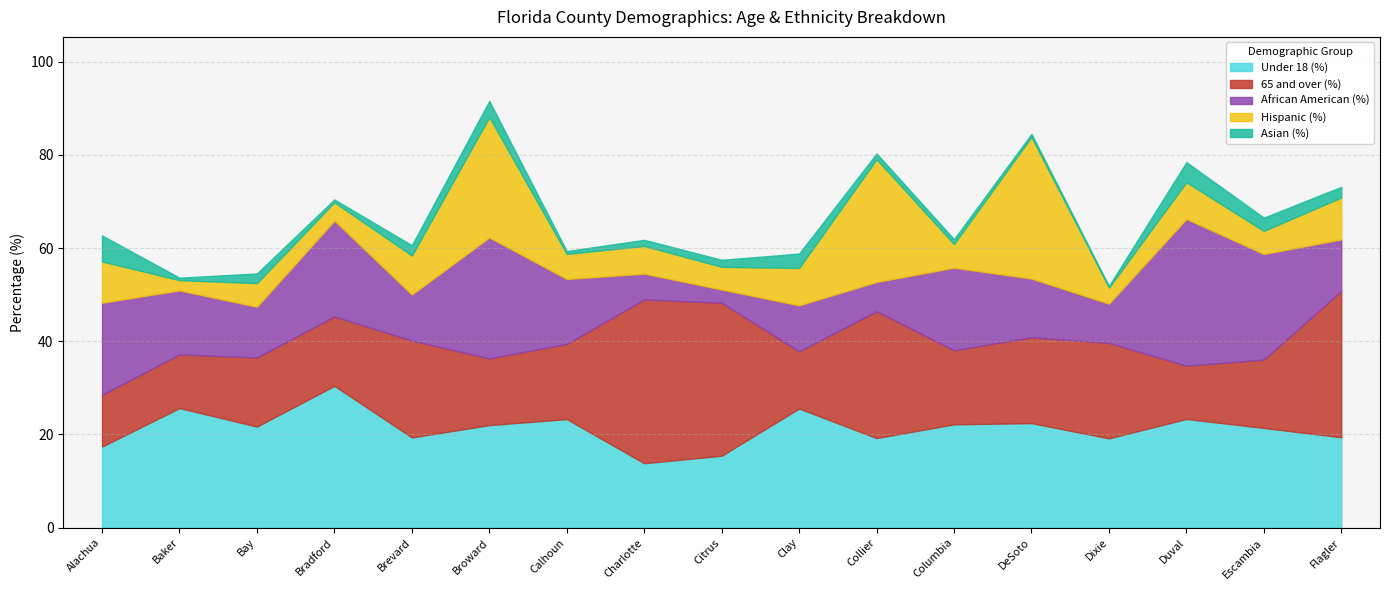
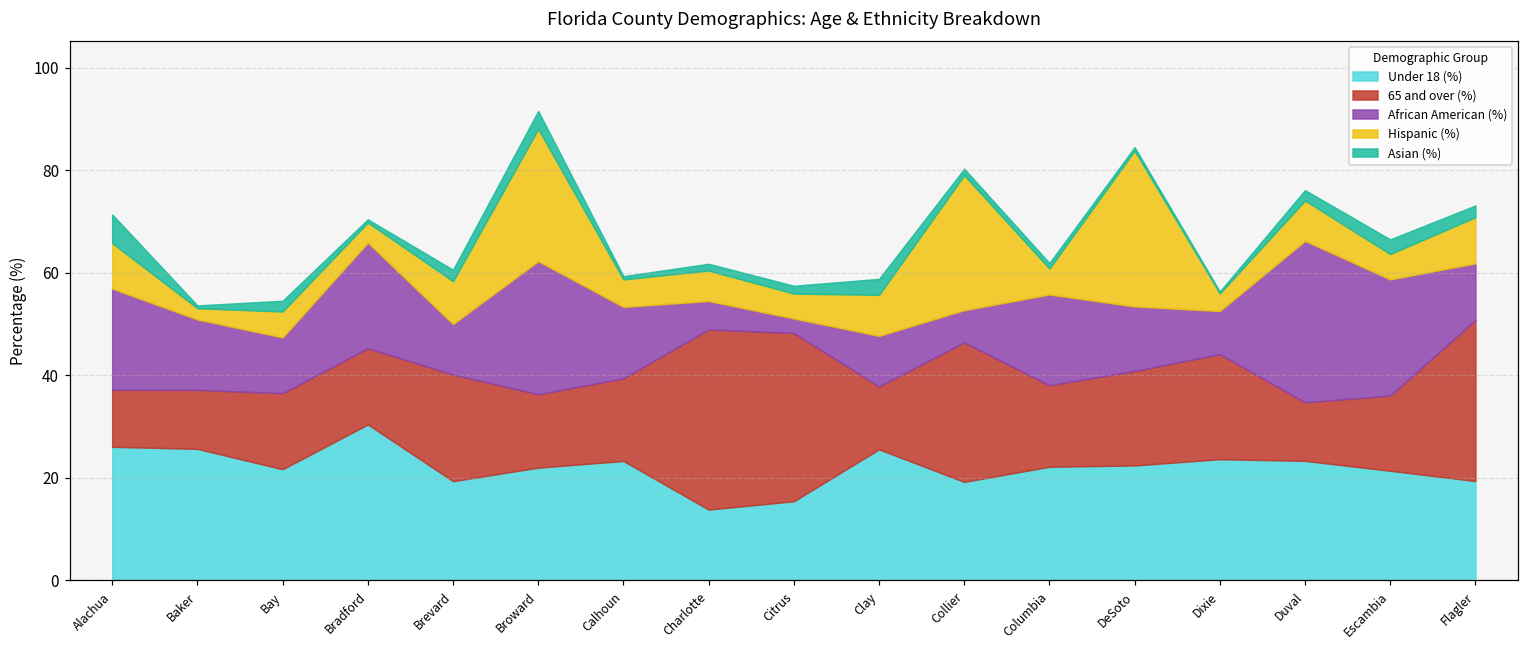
Under 18 (%), Alachua: 17 -> 26
Under 18 (%), Dixie: 19 -> 24
Asian (%), Duval: 4 -> 2
